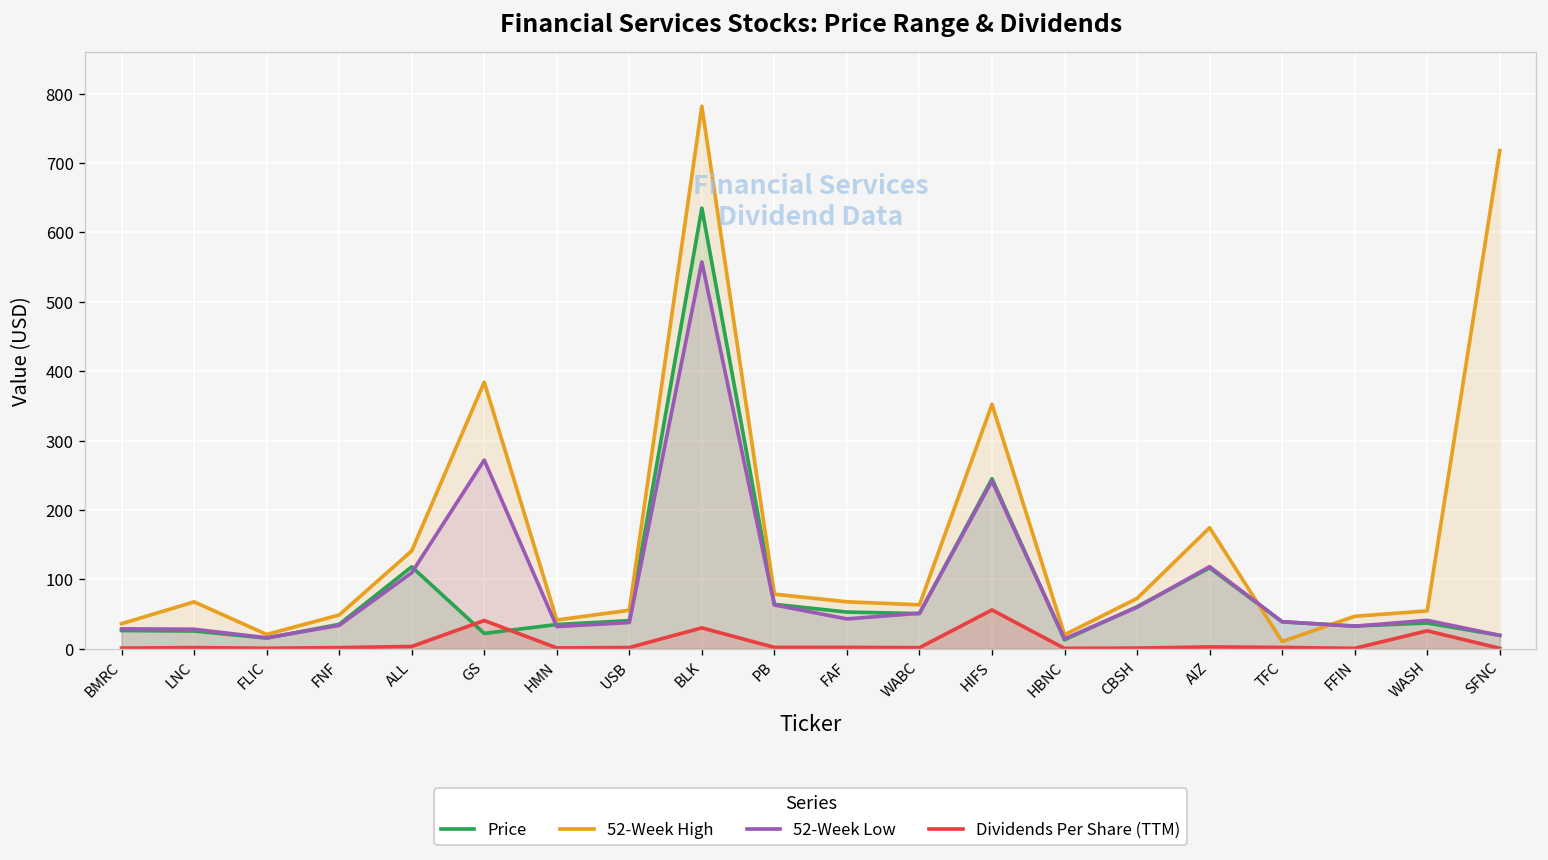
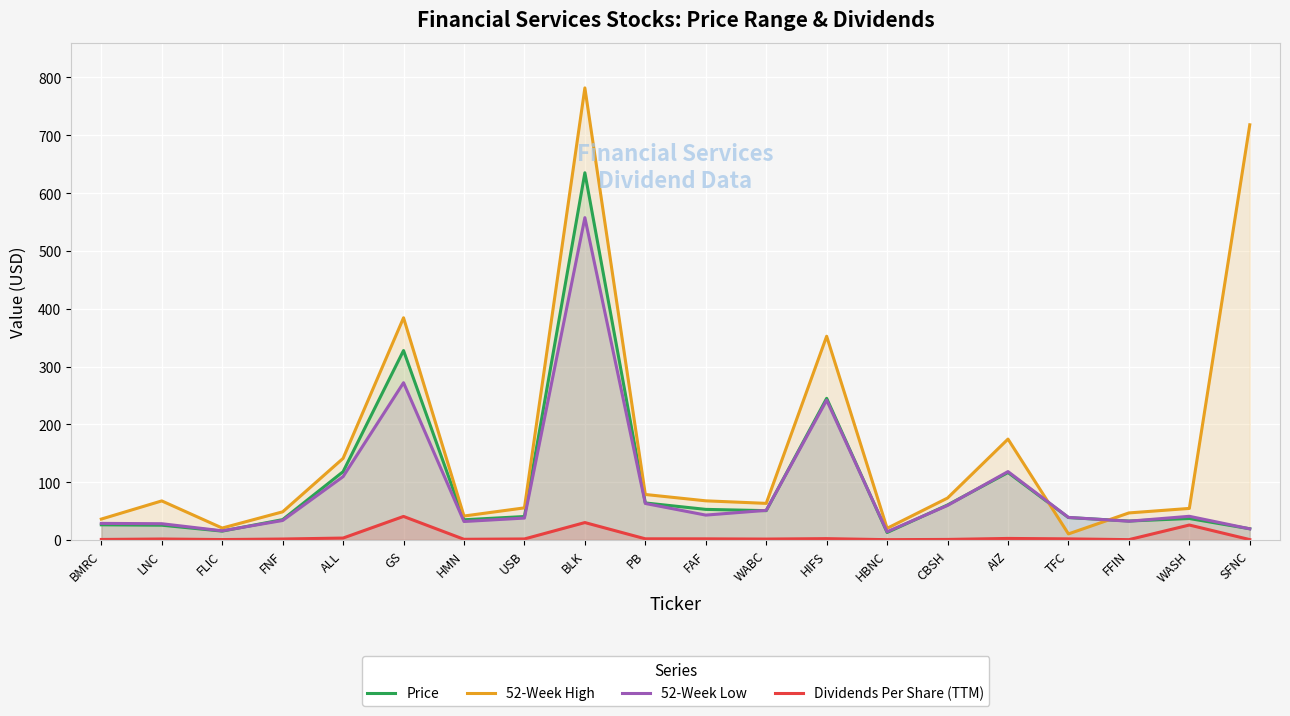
Price, GS: 20 -> 330
Dividends Per Share (TTM), HIFS: 60 -> 0
